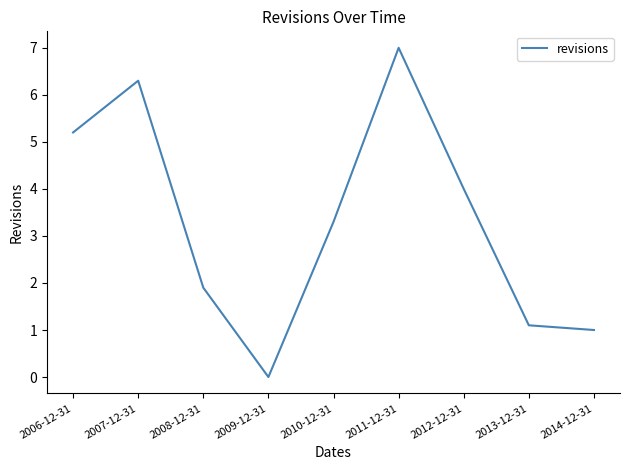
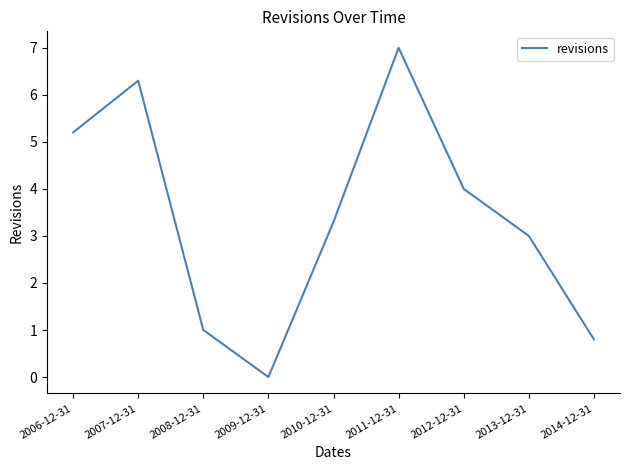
2008-12-31: 1.9 -> 1.0
2013-12-31: 1.1 -> 3.0
2014-12-31: 1.0 -> 0.8
